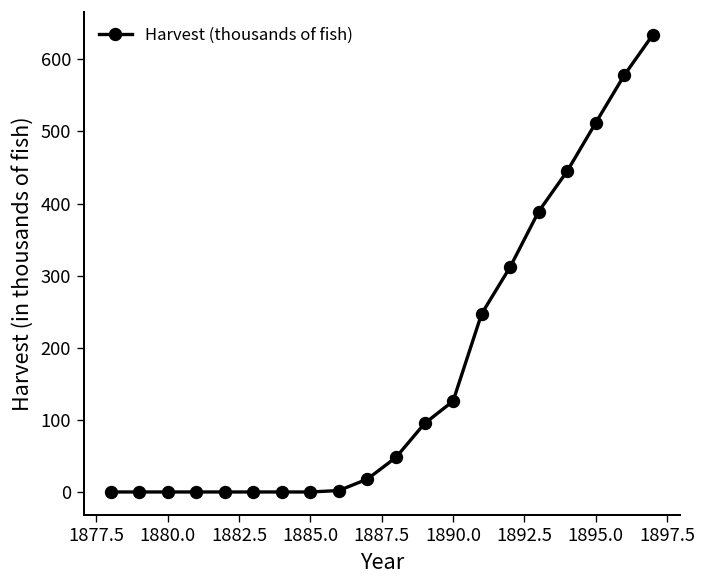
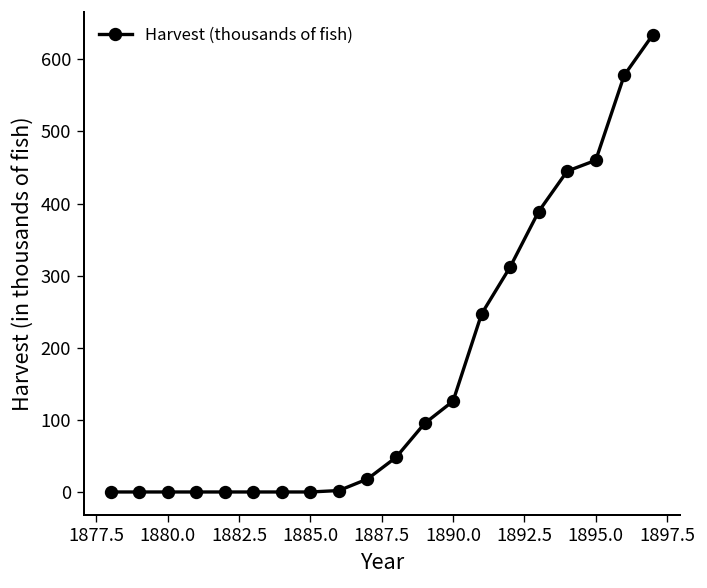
1895.0: 510 -> 460
